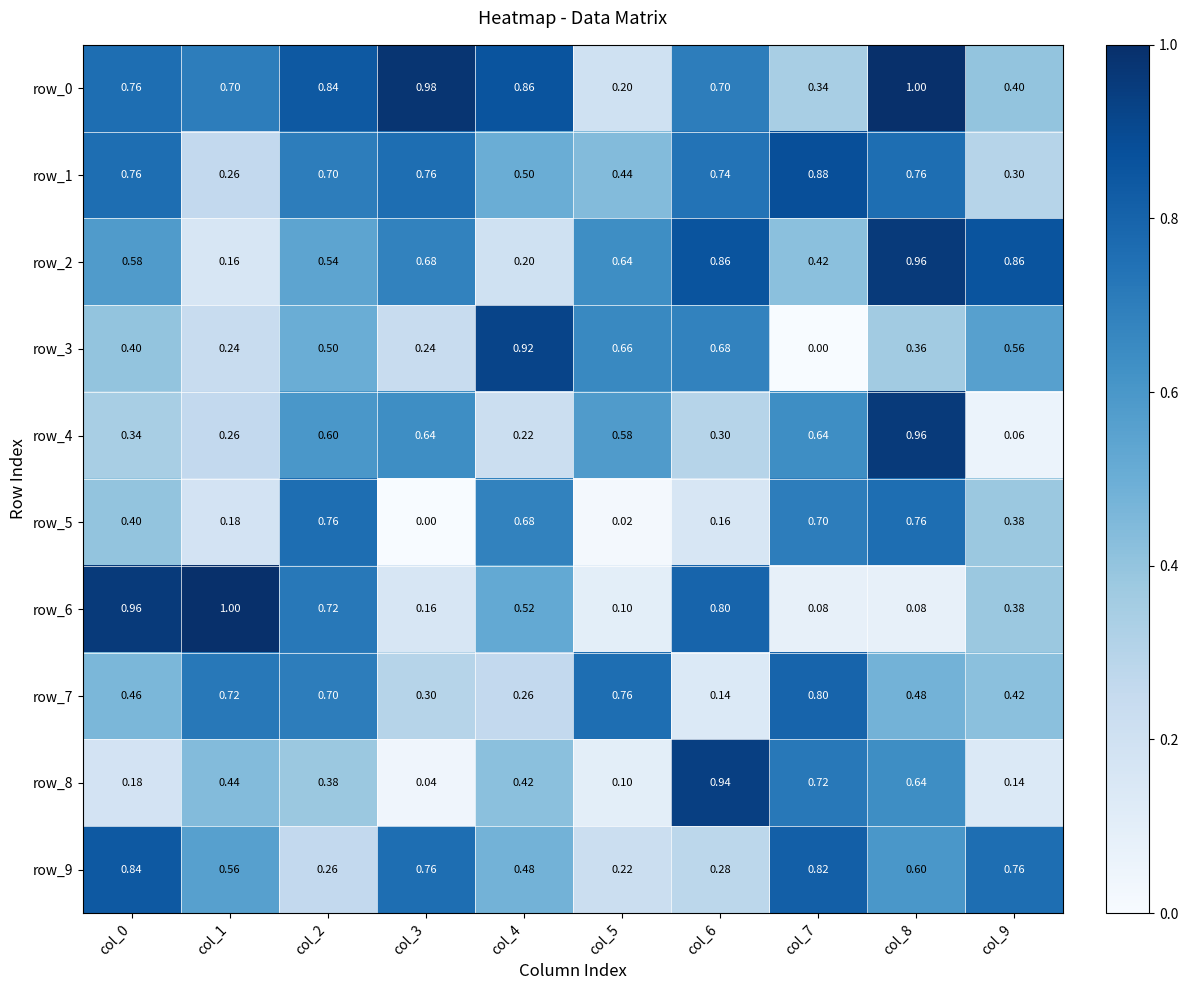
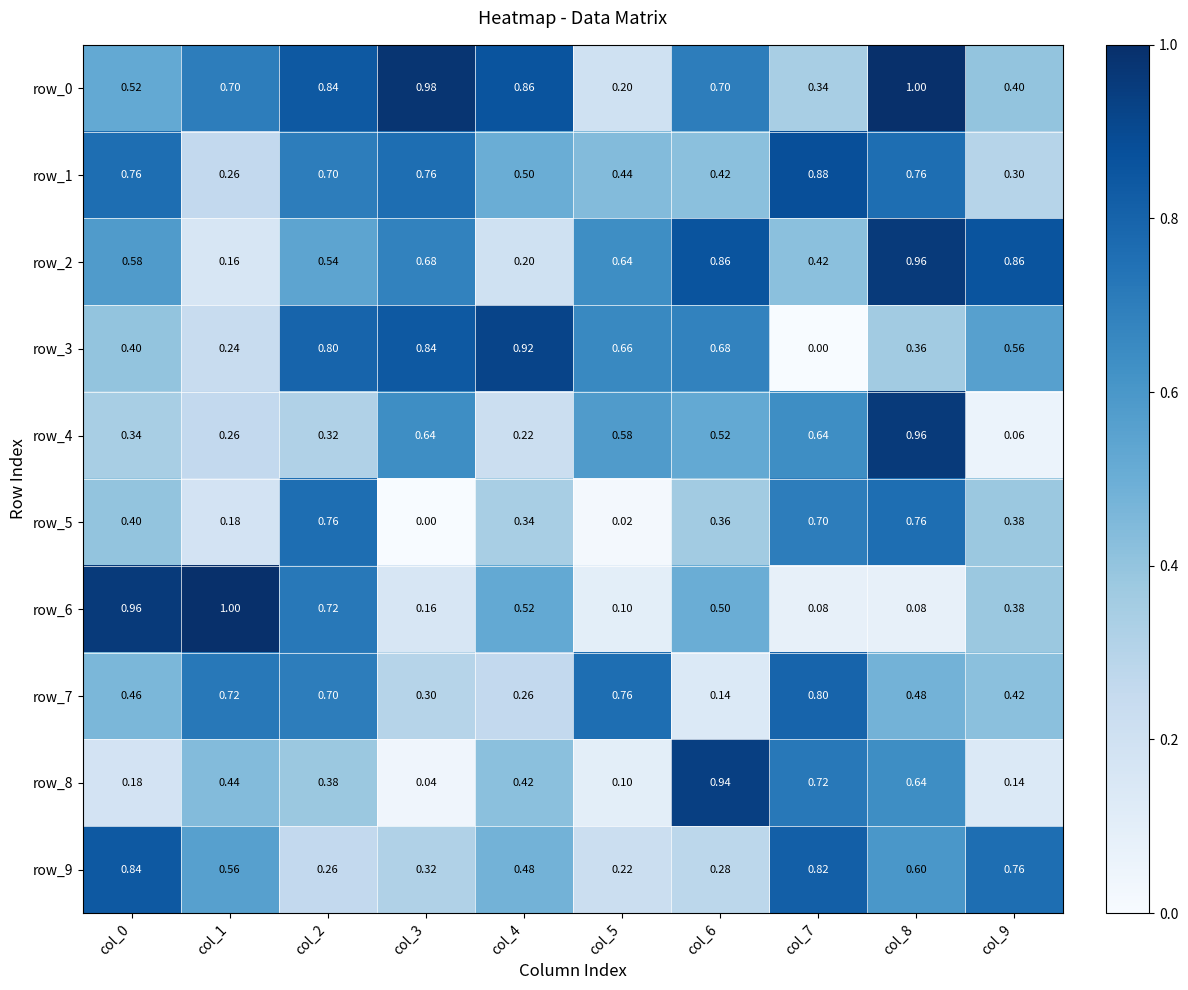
row_0, col_0: 0.76 -> 0.52
row_1, col_6: 0.74 -> 0.42
row_3, col_2: 0.50 -> 0.80
row_3, col_3: 0.24 -> 0.84
row_4, col_2: 0.60 -> 0.32
row_4, col_6: 0.30 -> 0.52
row_5, col_4: 0.68 -> 0.34
row_5, col_6: 0.16 -> 0.36
row_6, col_6: 0.80 -> 0.50
row_9, col_3: 0.76 -> 0.32
